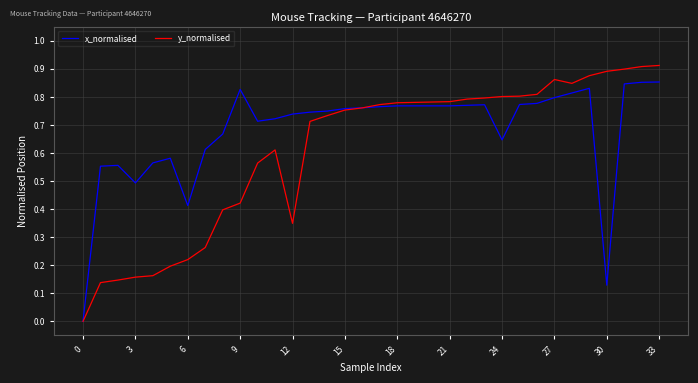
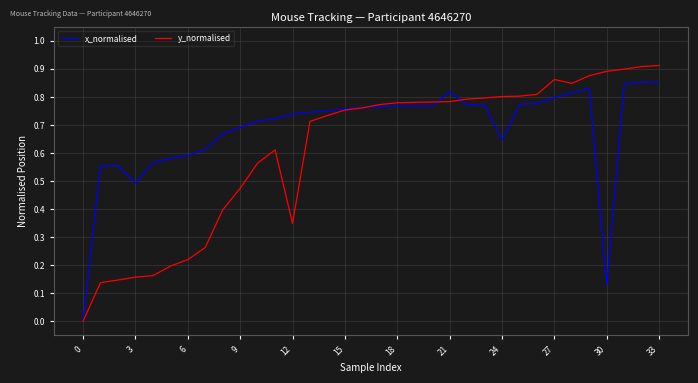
x_normalised, 6: 0.41 -> 0.59
x_normalised, 9: 0.83 -> 0.69
y_normalised, 9: 0.42 -> 0.47
x_normalised, 21: 0.77 -> 0.82
